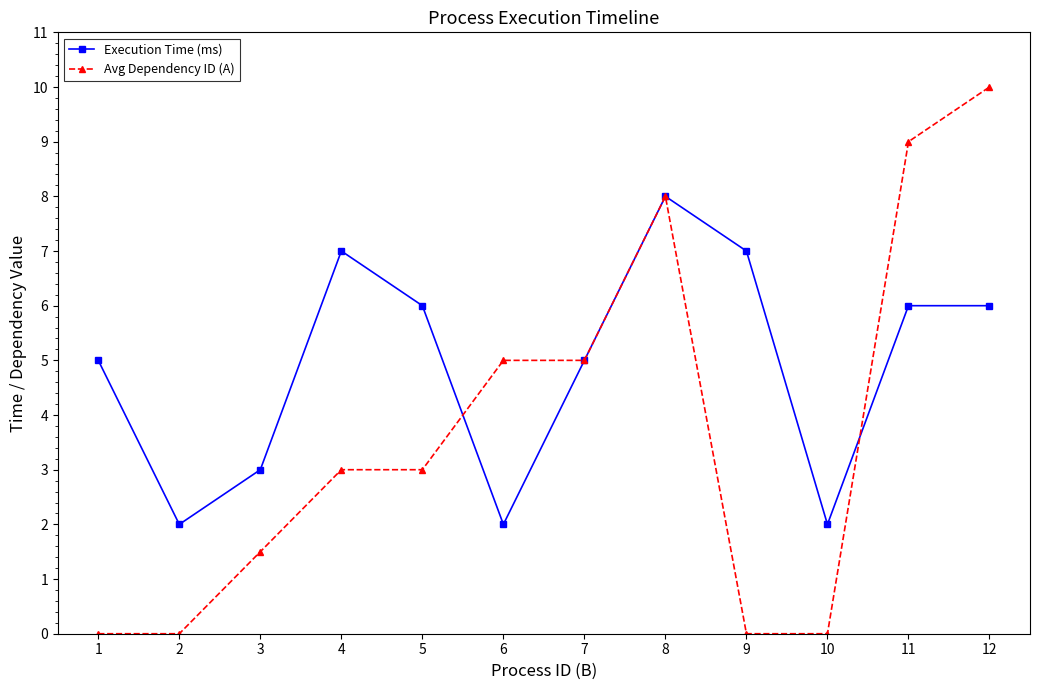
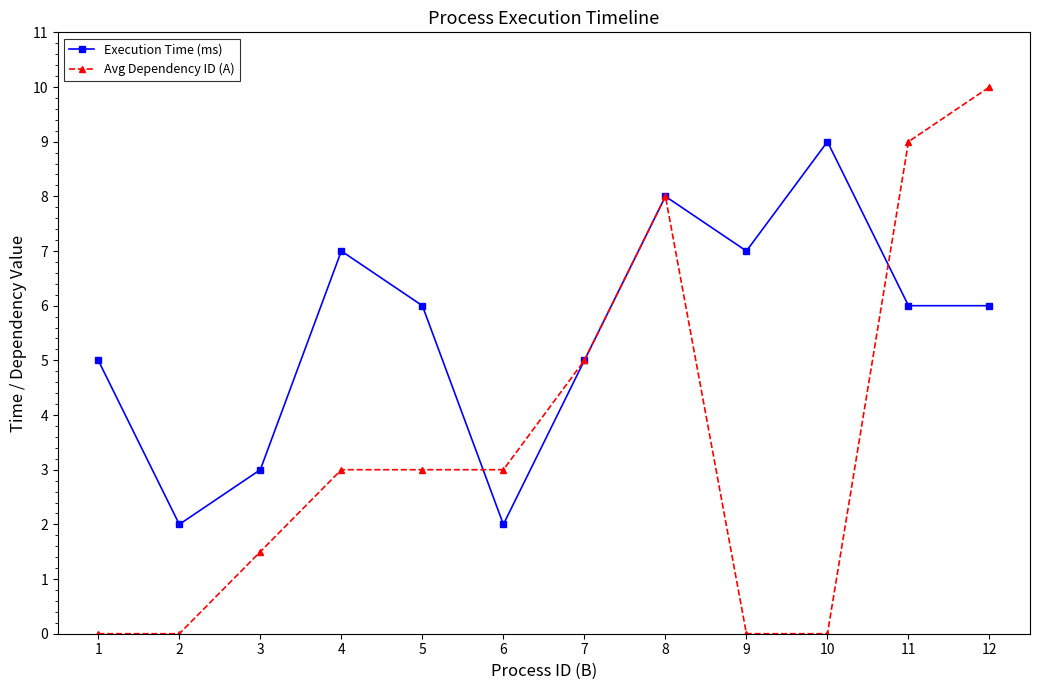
Avg Dependency ID (A), 6: 5 -> 3
Execution Time (ms), 10: 2 -> 9
